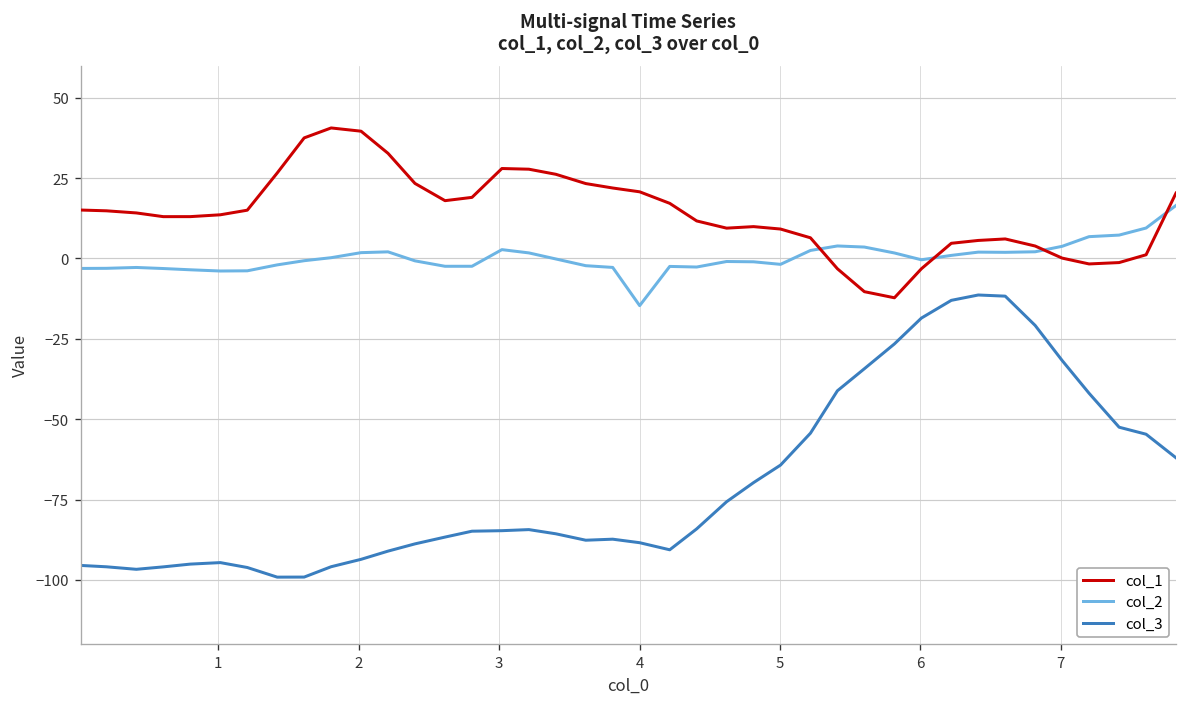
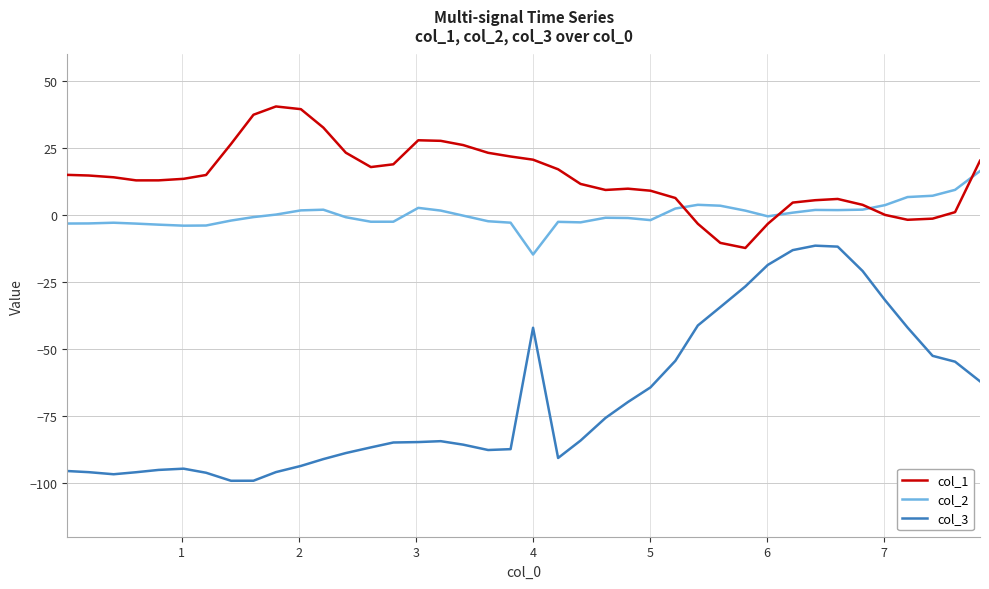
col_3, 4: -88 -> -42
